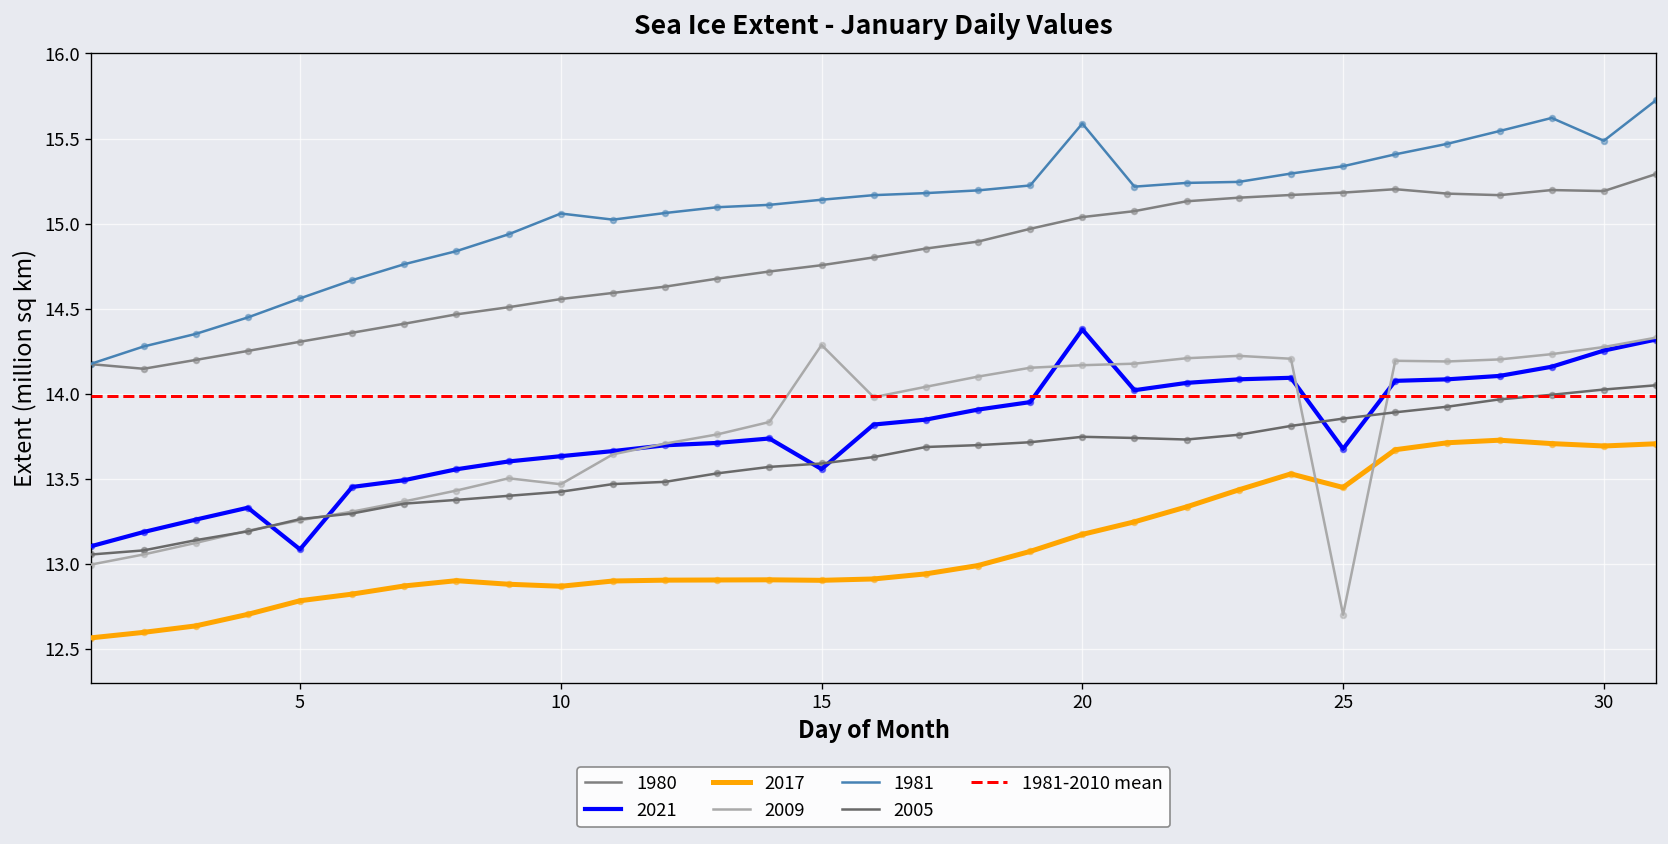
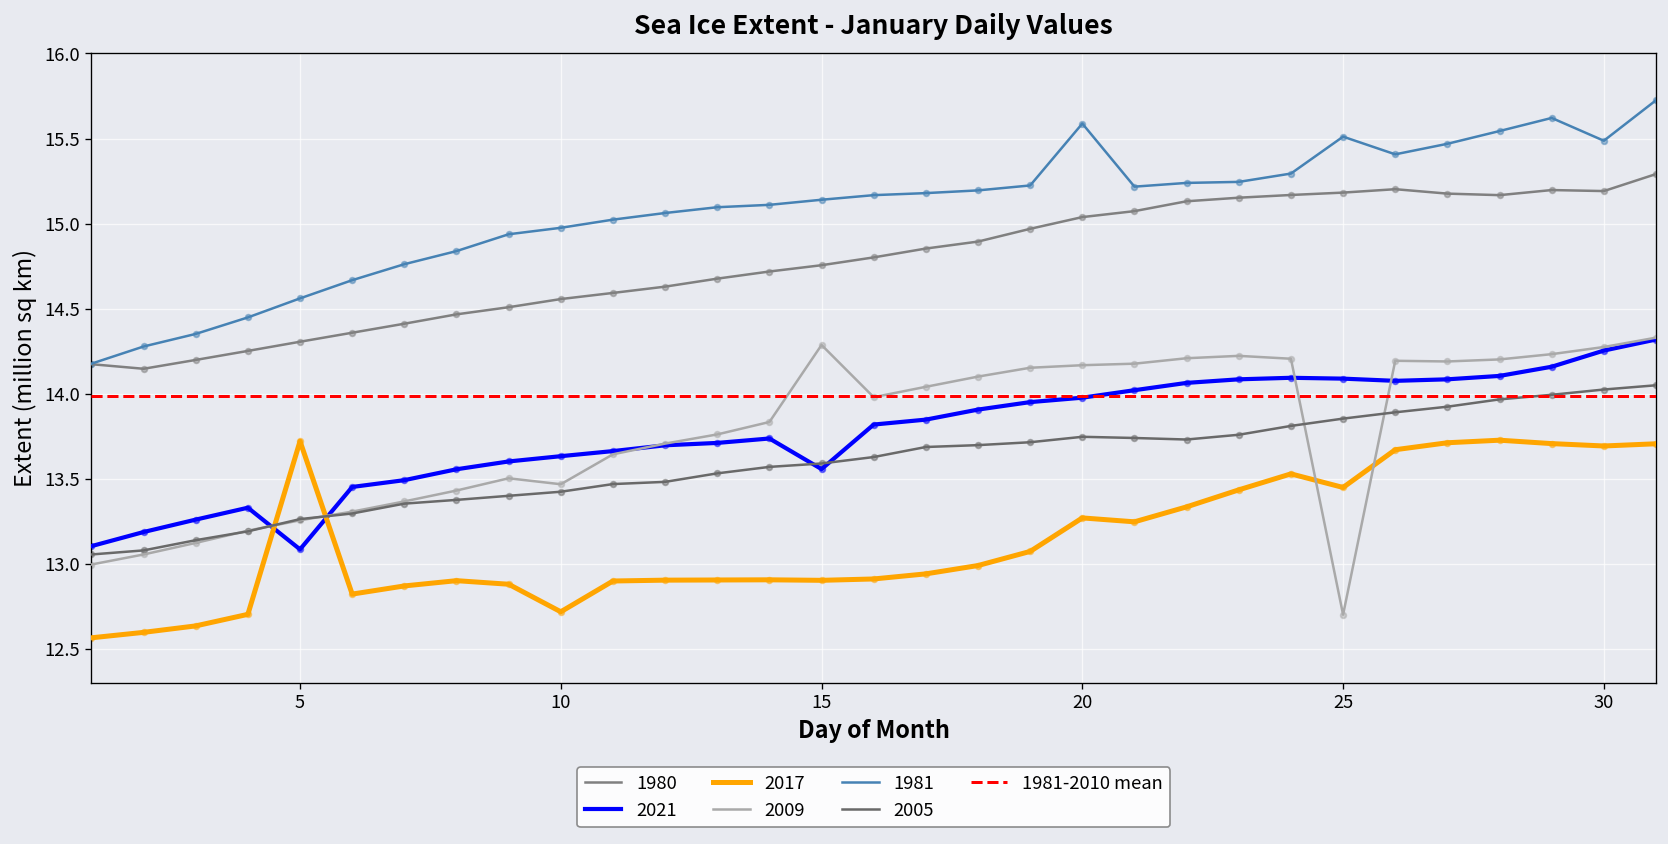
2017, 5: 12.78 -> 13.72
2017, 10: 12.87 -> 12.72
1981, 10: 15.06 -> 14.98
2021, 20: 14.38 -> 13.98
2017, 20: 13.17 -> 13.27
2021, 25: 13.68 -> 14.09
1981, 25: 15.34 -> 15.51
